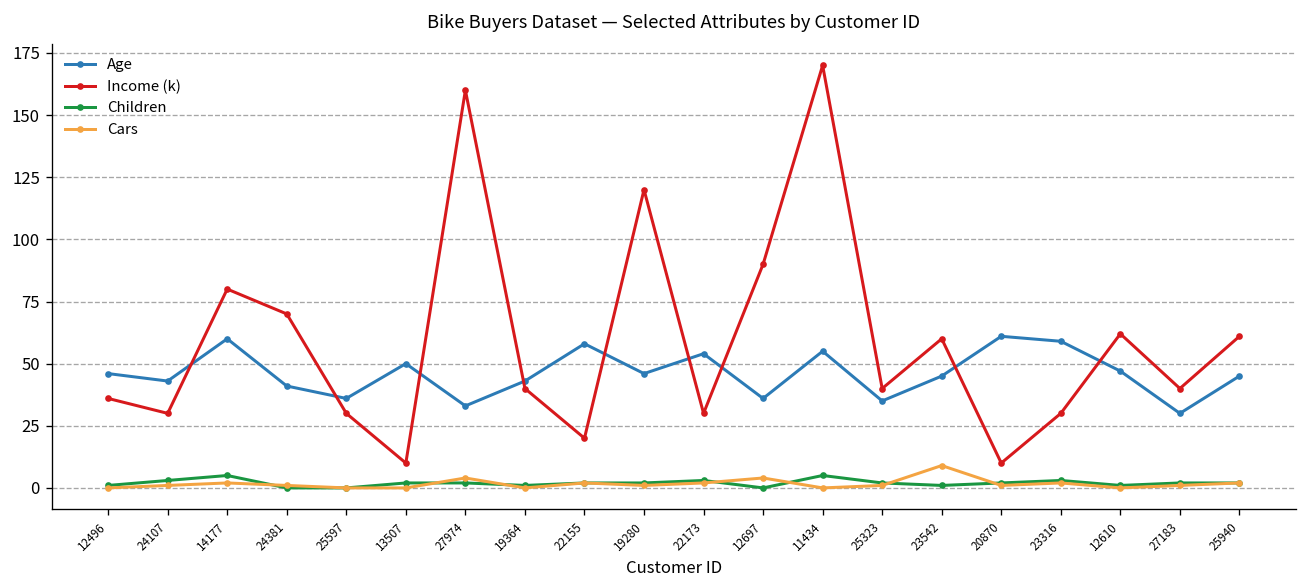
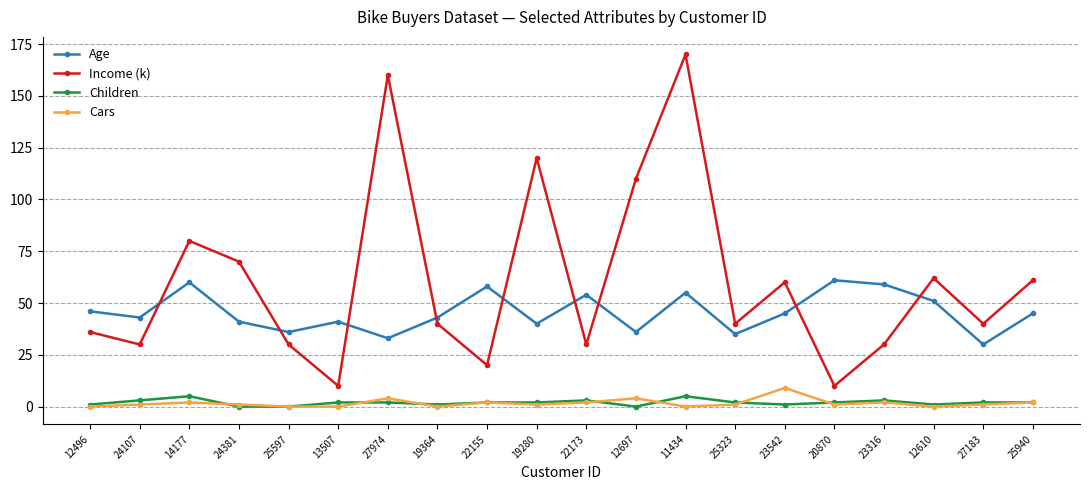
Age, 13507: 50 -> 41
Age, 19280: 46 -> 40
Income (k), 12697: 90 -> 110
Age, 12610: 47 -> 51
